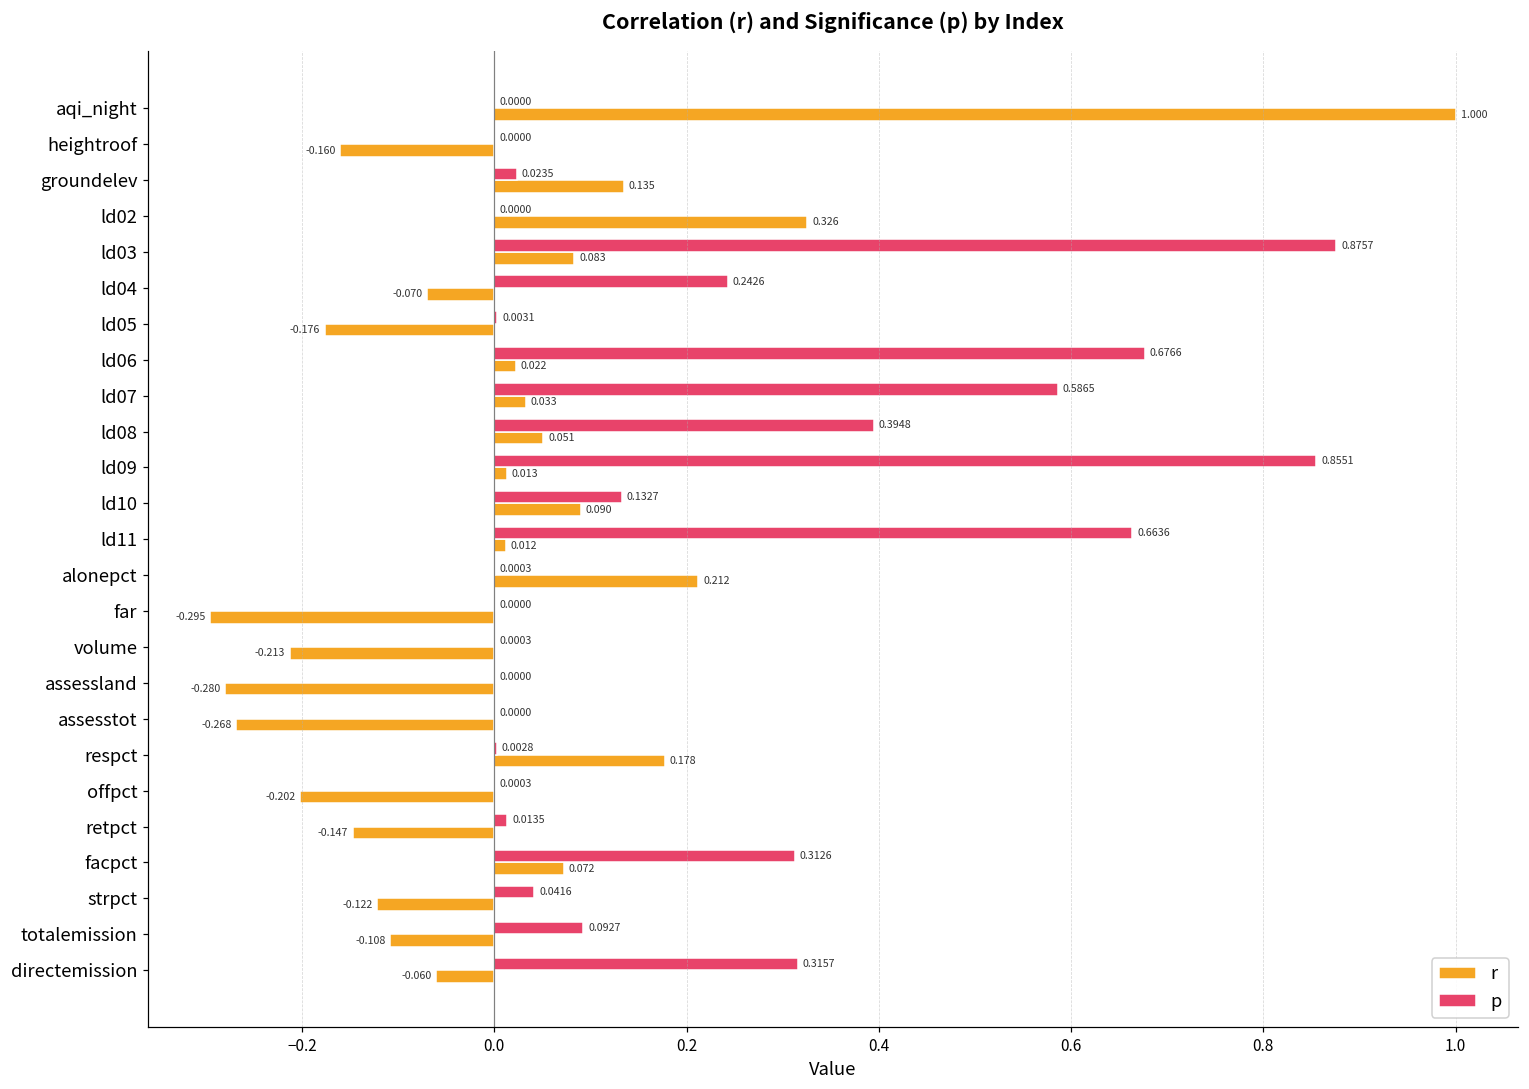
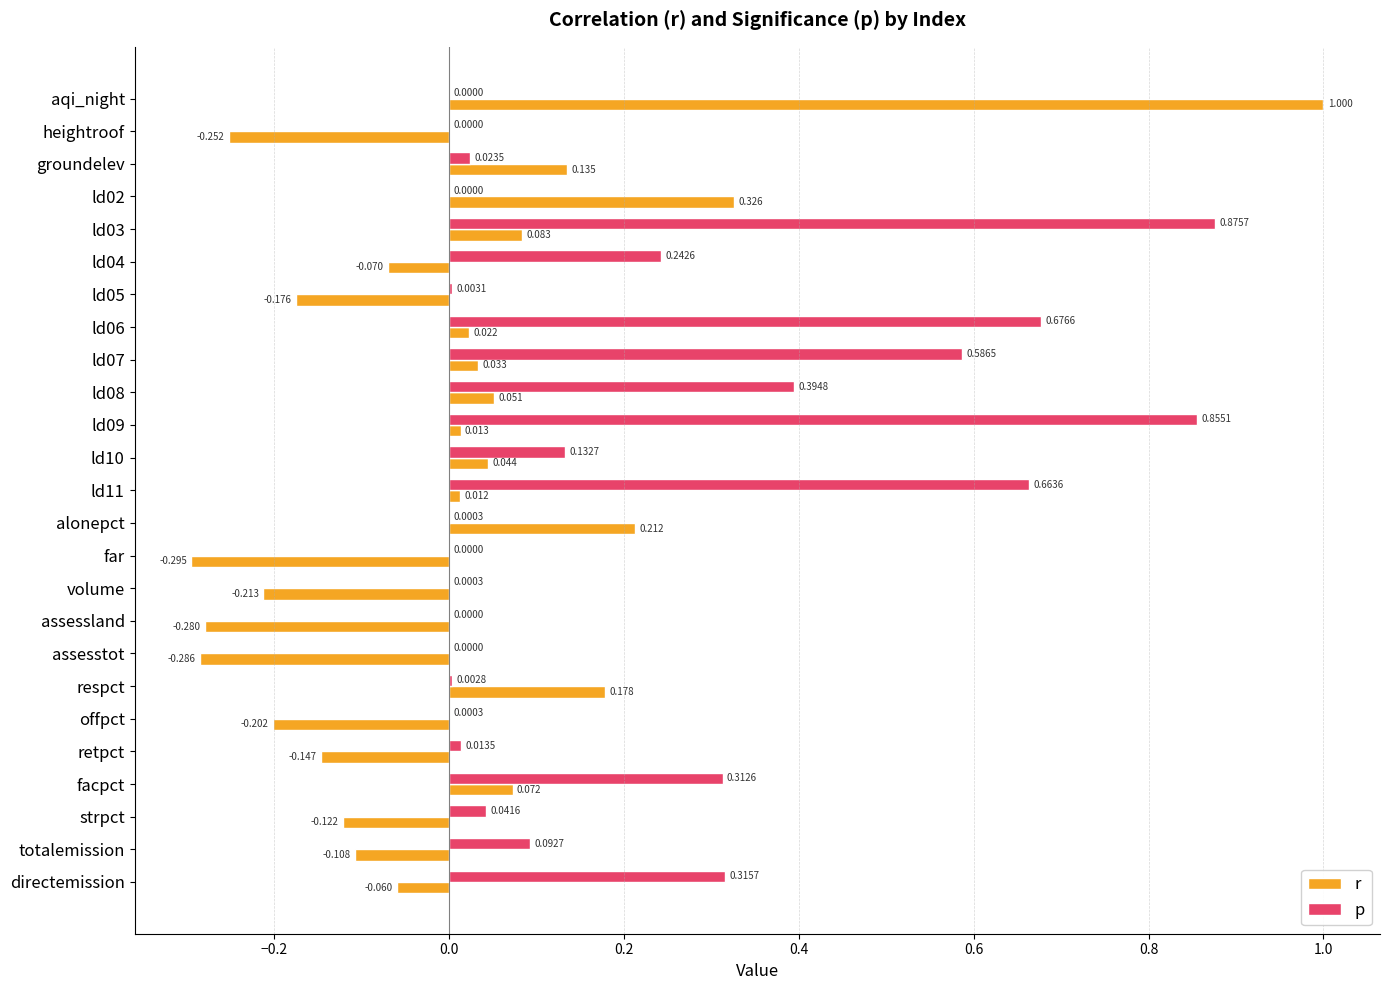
r, heightroof: -0.160 -> -0.252
r, ld10: 0.090 -> 0.044
r, assesstot: -0.268 -> -0.286
